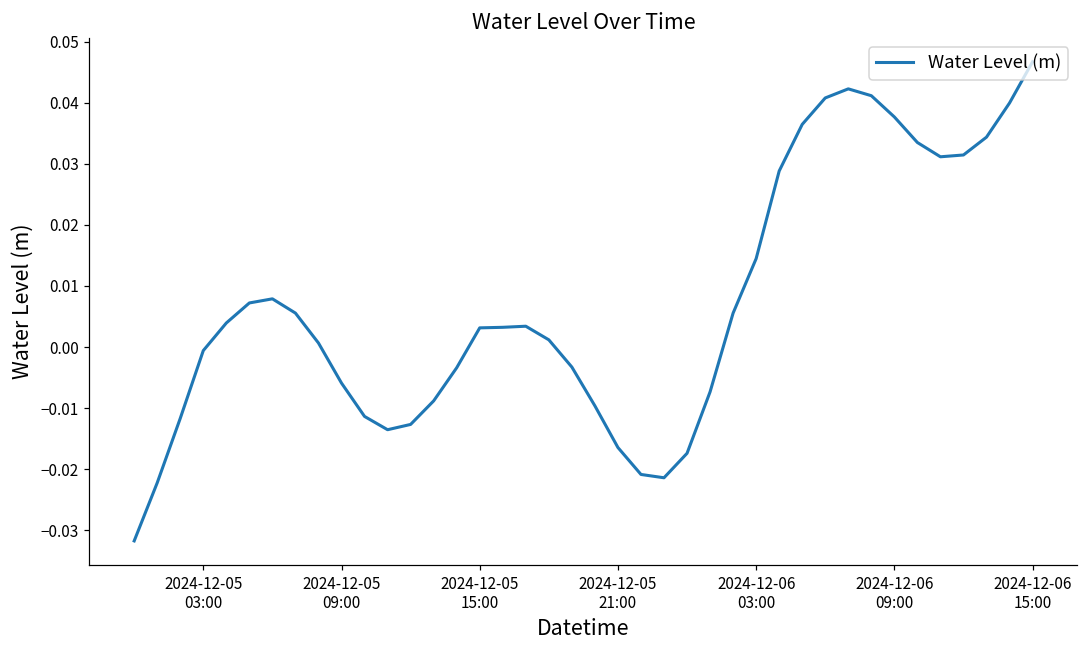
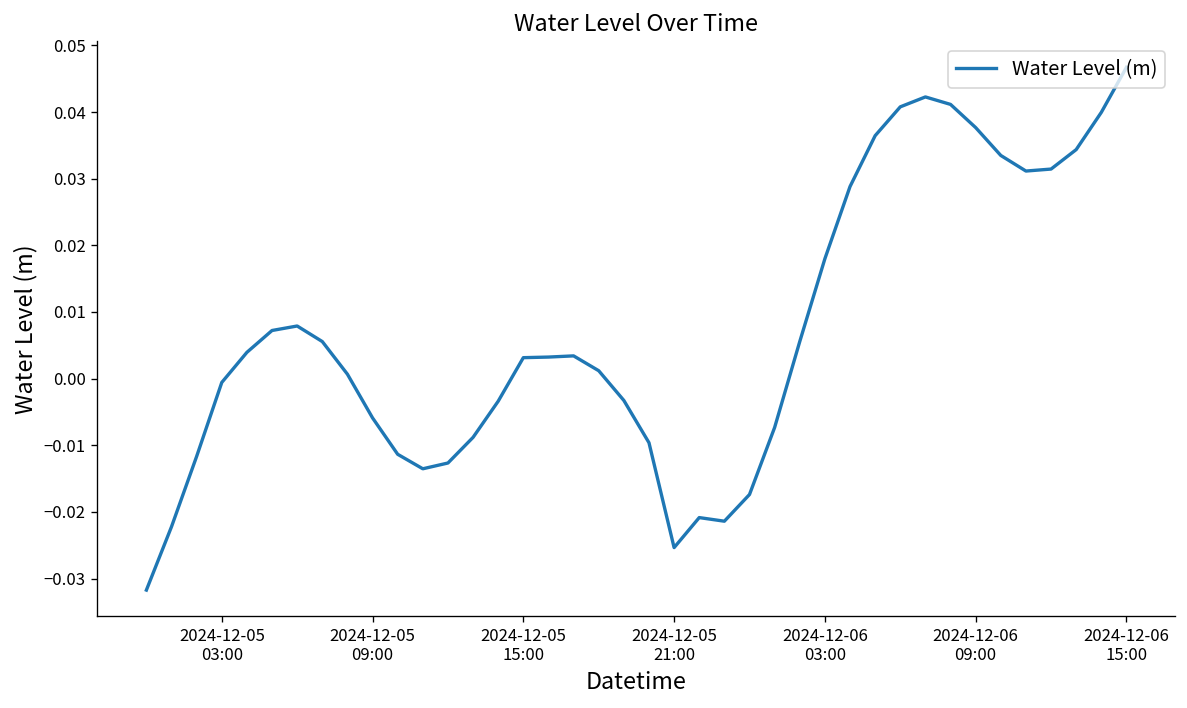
2024-12-05 21:00: -0.016 -> -0.025
2024-12-06 03:00: 0.014 -> 0.018
